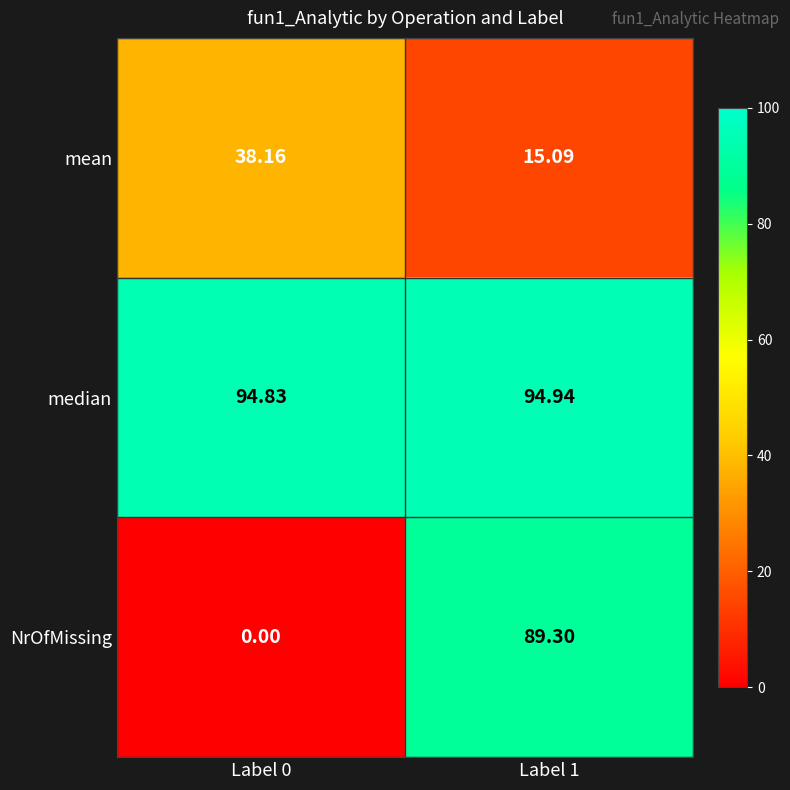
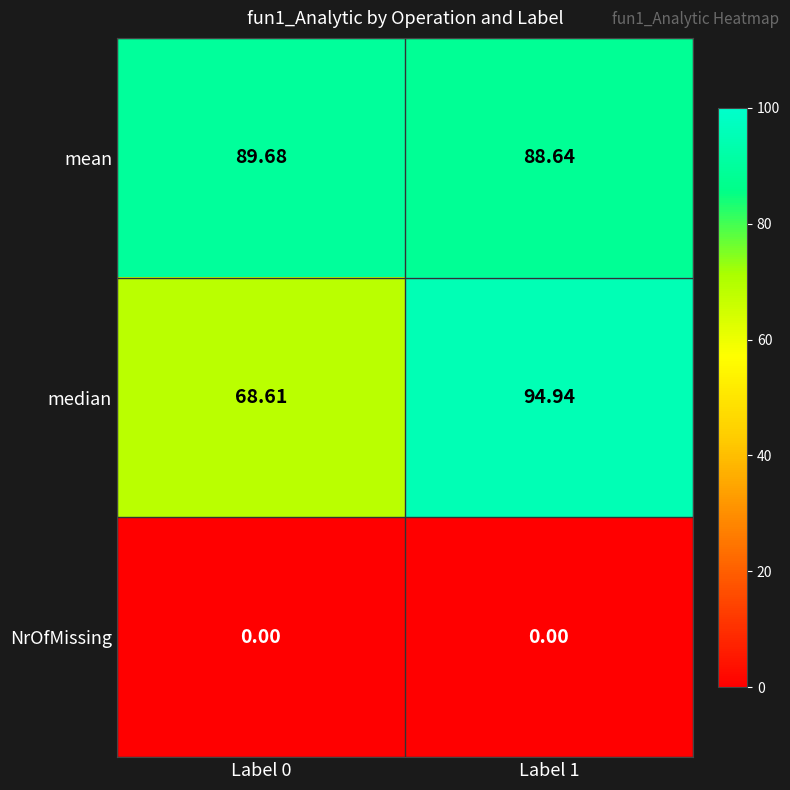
mean, Label 0: 38.16 -> 89.68
mean, Label 1: 15.09 -> 88.64
median, Label 0: 94.83 -> 68.61
NrOfMissing, Label 1: 89.30 -> 0.00
